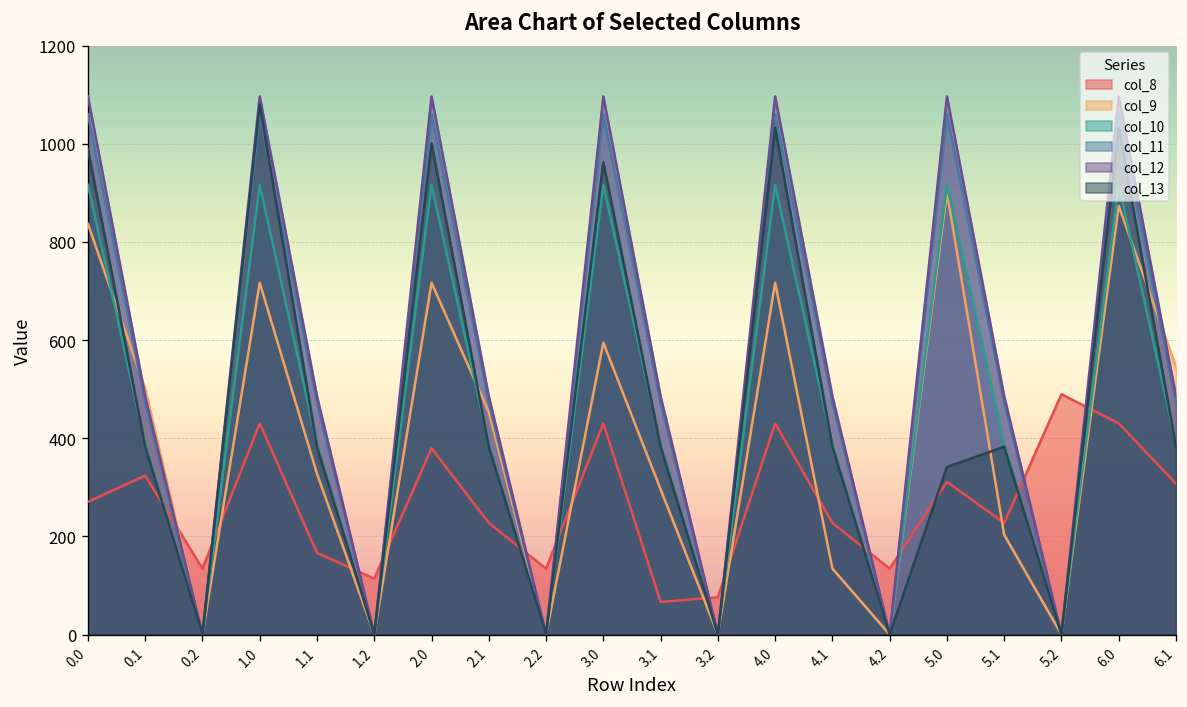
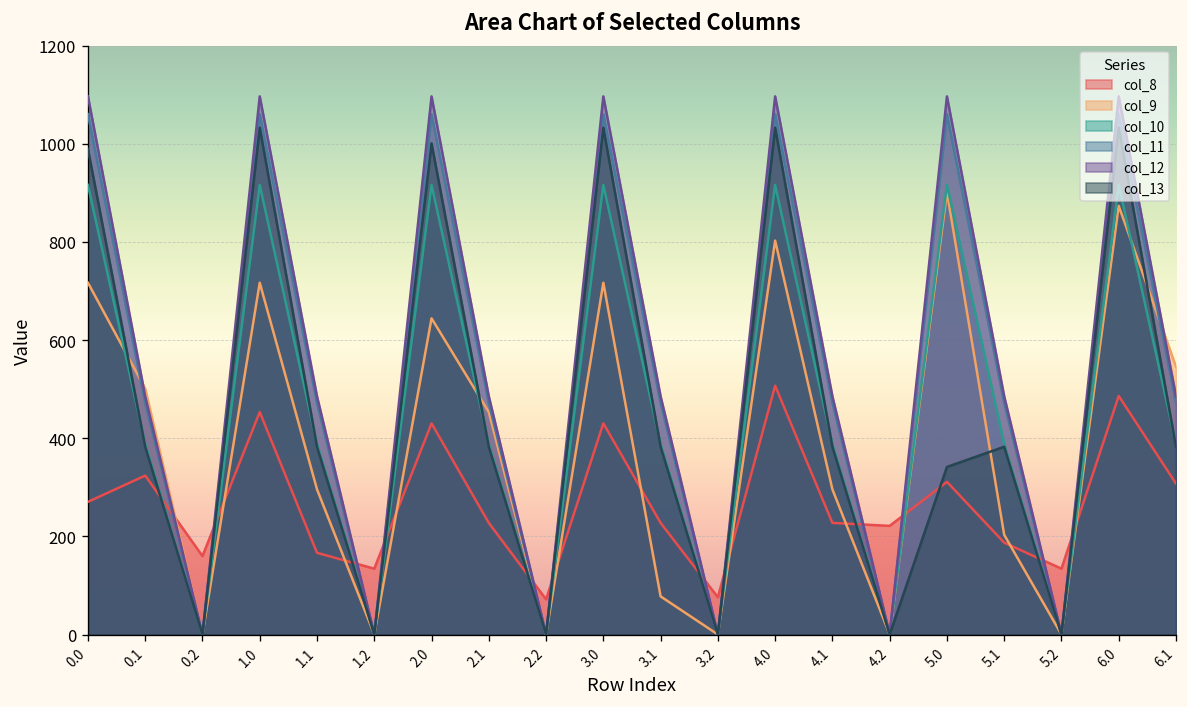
col_9, 0.0: 840 -> 720
col_8, 0.2: 130 -> 160
col_8, 1.0: 430 -> 450
col_13, 1.0: 1080 -> 1030
col_9, 1.1: 330 -> 300
col_8, 1.2: 110 -> 130
col_8, 2.0: 380 -> 430
col_9, 2.0: 720 -> 640
col_8, 2.2: 130 -> 70
col_9, 3.0: 590 -> 720
col_13, 3.0: 960 -> 1030
col_8, 3.1: 70 -> 230
col_9, 3.1: 300 -> 80
col_8, 4.0: 430 -> 510
col_9, 4.0: 720 -> 800
col_9, 4.1: 130 -> 300
col_8, 4.2: 130 -> 220
col_8, 5.1: 230 -> 190
col_8, 5.2: 490 -> 130
col_8, 6.0: 430 -> 490
